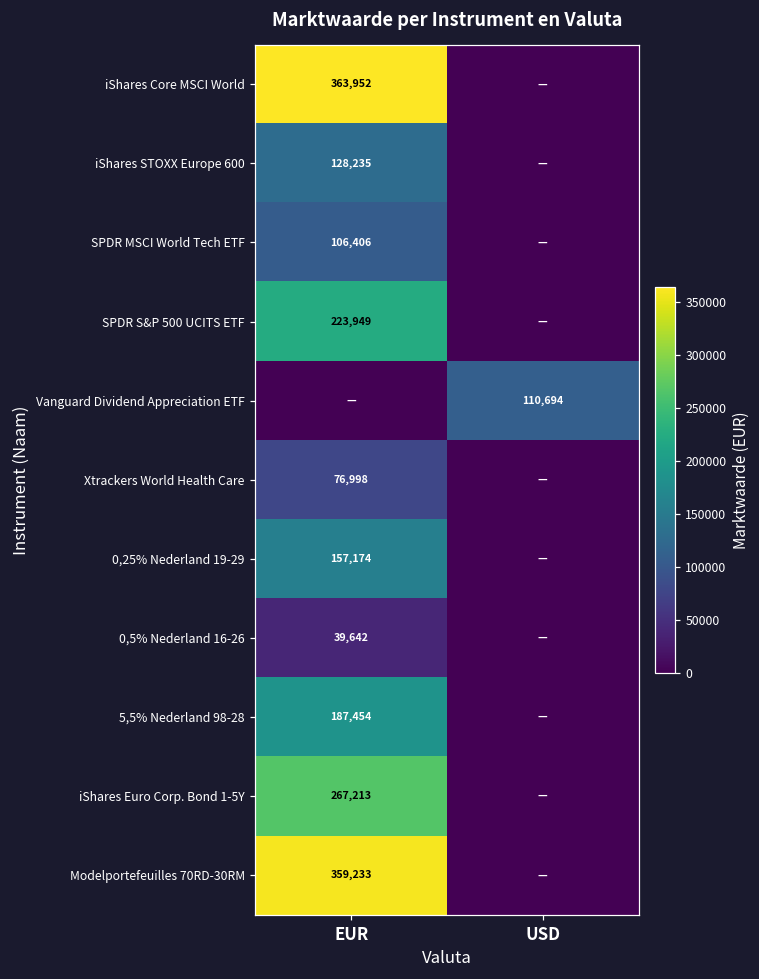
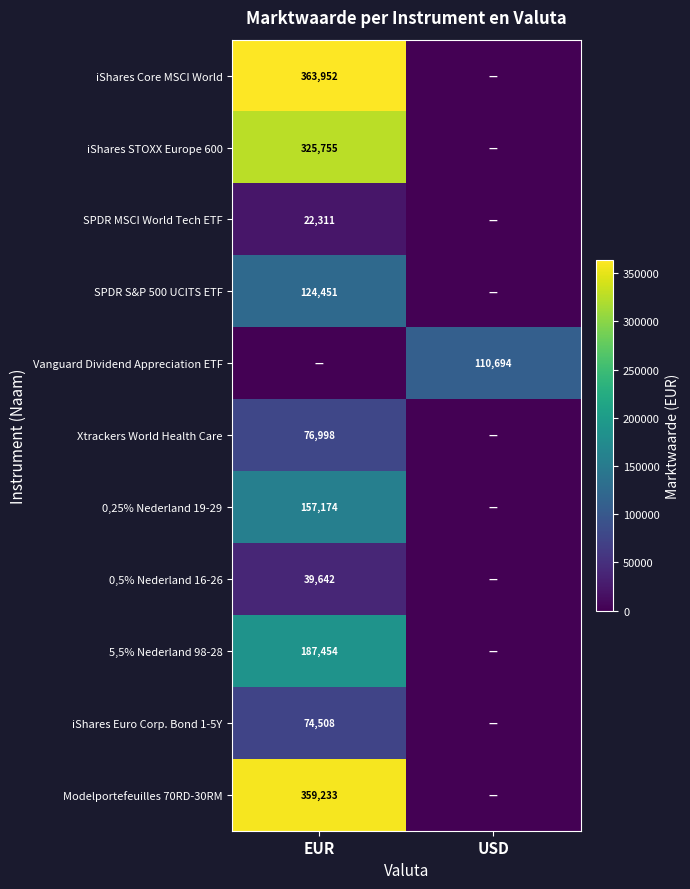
iShares STOXX Europe 600, EUR: 128,235 -> 325,755
SPDR MSCI World Tech ETF, EUR: 106,406 -> 22,311
SPDR S&P 500 UCITS ETF, EUR: 223,949 -> 124,451
iShares Euro Corp. Bond 1-5Y, EUR: 267,213 -> 74,508
